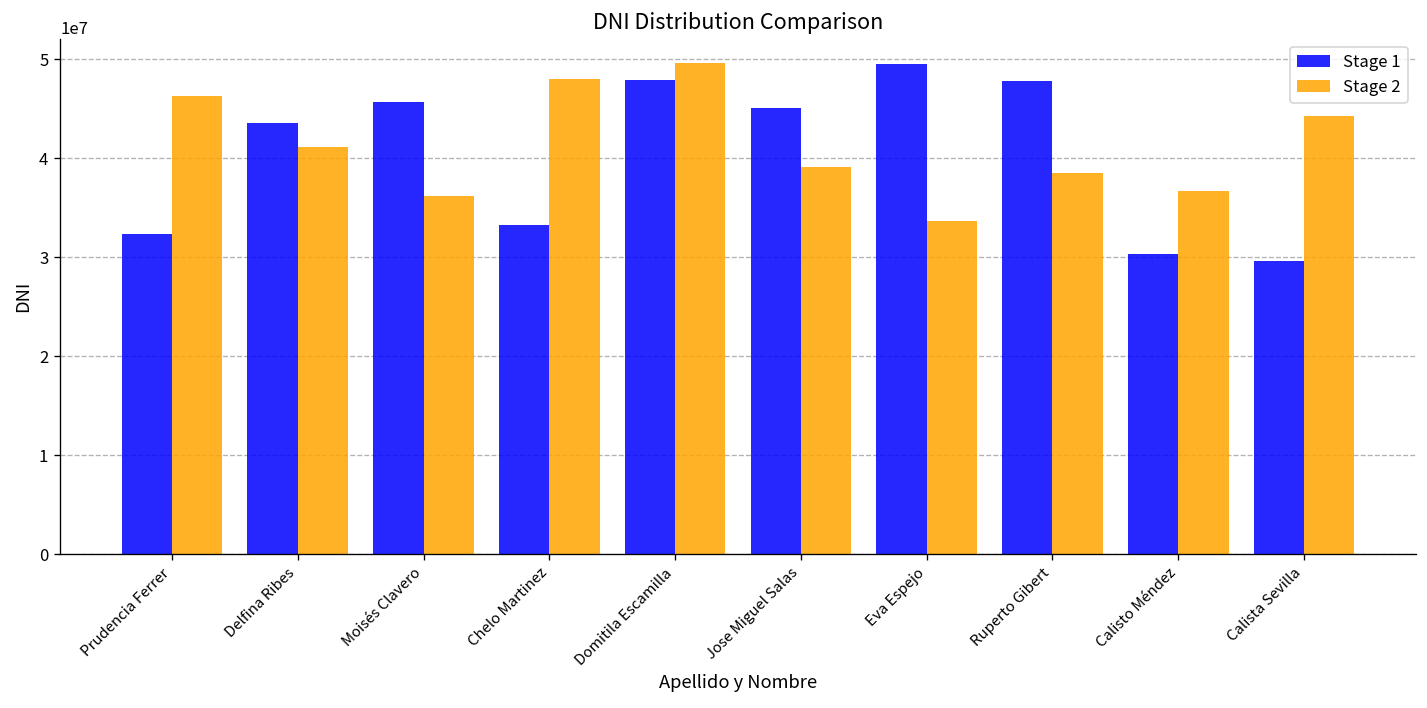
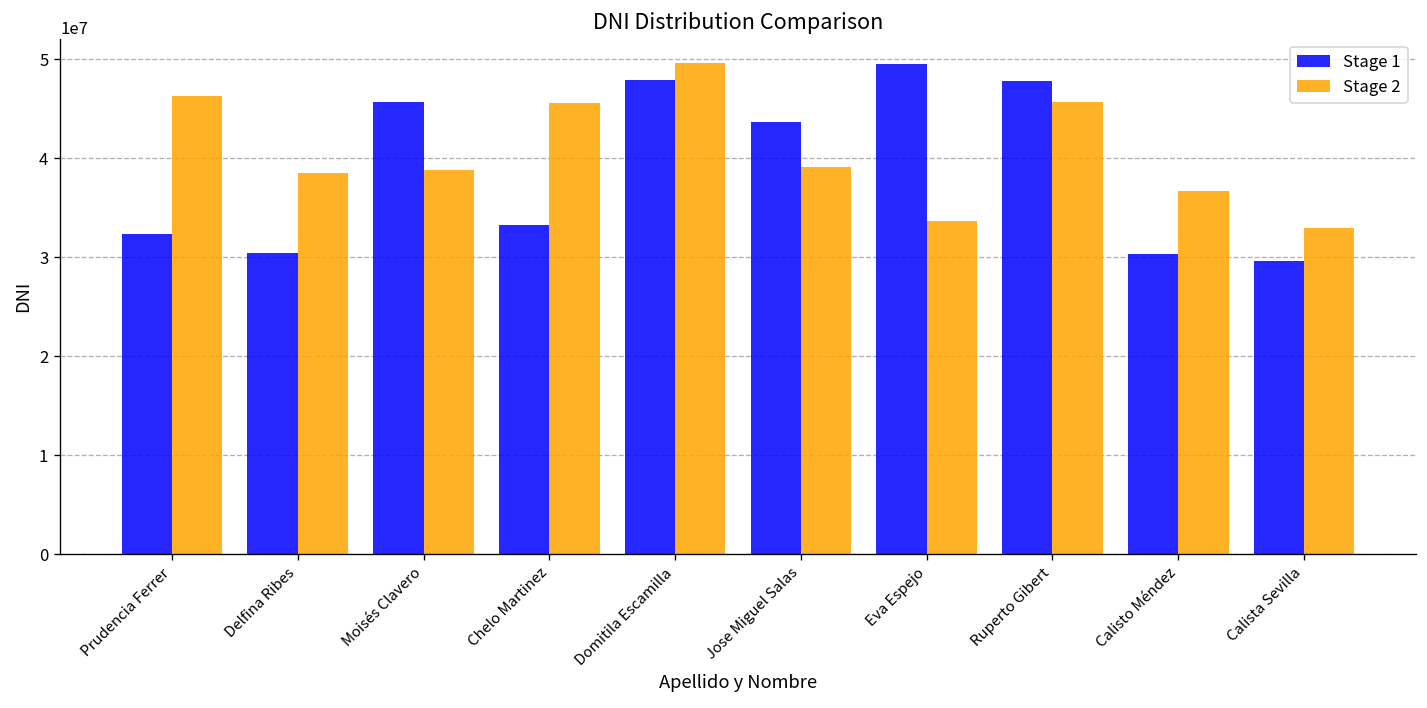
Stage 1, Delfina Ribes: 43000000 -> 30000000
Stage 2, Delfina Ribes: 41000000 -> 38000000
Stage 2, Moisés Clavero: 36000000 -> 39000000
Stage 2, Chelo Martinez: 48000000 -> 46000000
Stage 1, Jose Miguel Salas: 45000000 -> 44000000
Stage 2, Ruperto Gibert: 38000000 -> 46000000
Stage 2, Calista Sevilla: 44000000 -> 33000000
